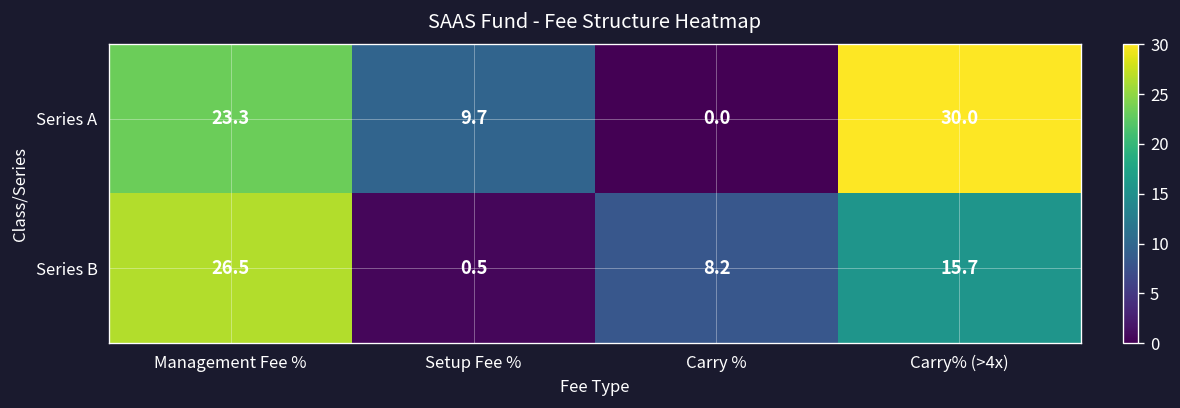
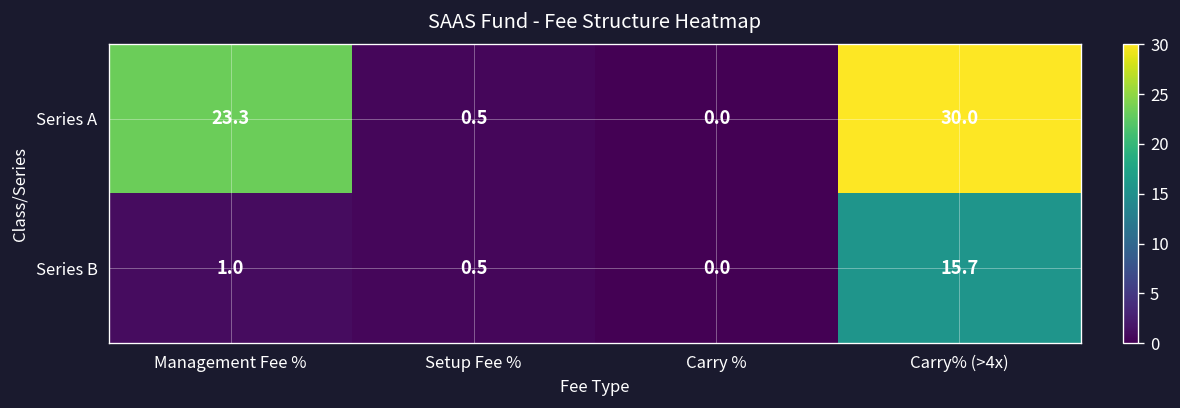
Series A, Setup Fee %: 9.7 -> 0.5
Series B, Management Fee %: 26.5 -> 1.0
Series B, Carry %: 8.2 -> 0.0
